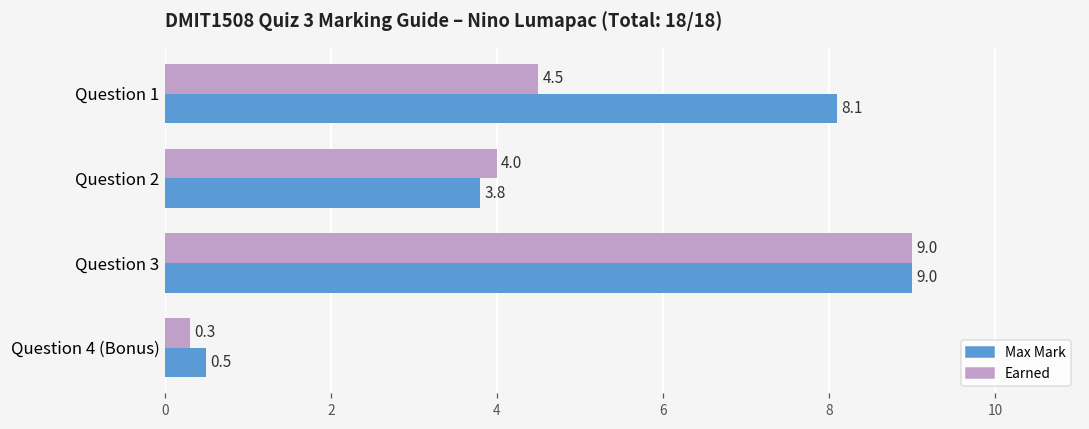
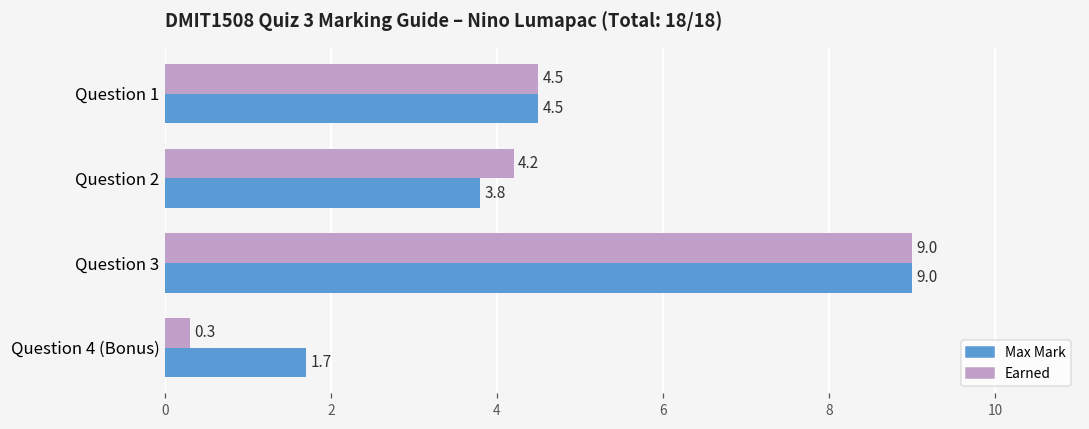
Max Mark, Question 1: 8.1 -> 4.5
Earned, Question 2: 4.0 -> 4.2
Max Mark, Question 4 (Bonus): 0.5 -> 1.7
